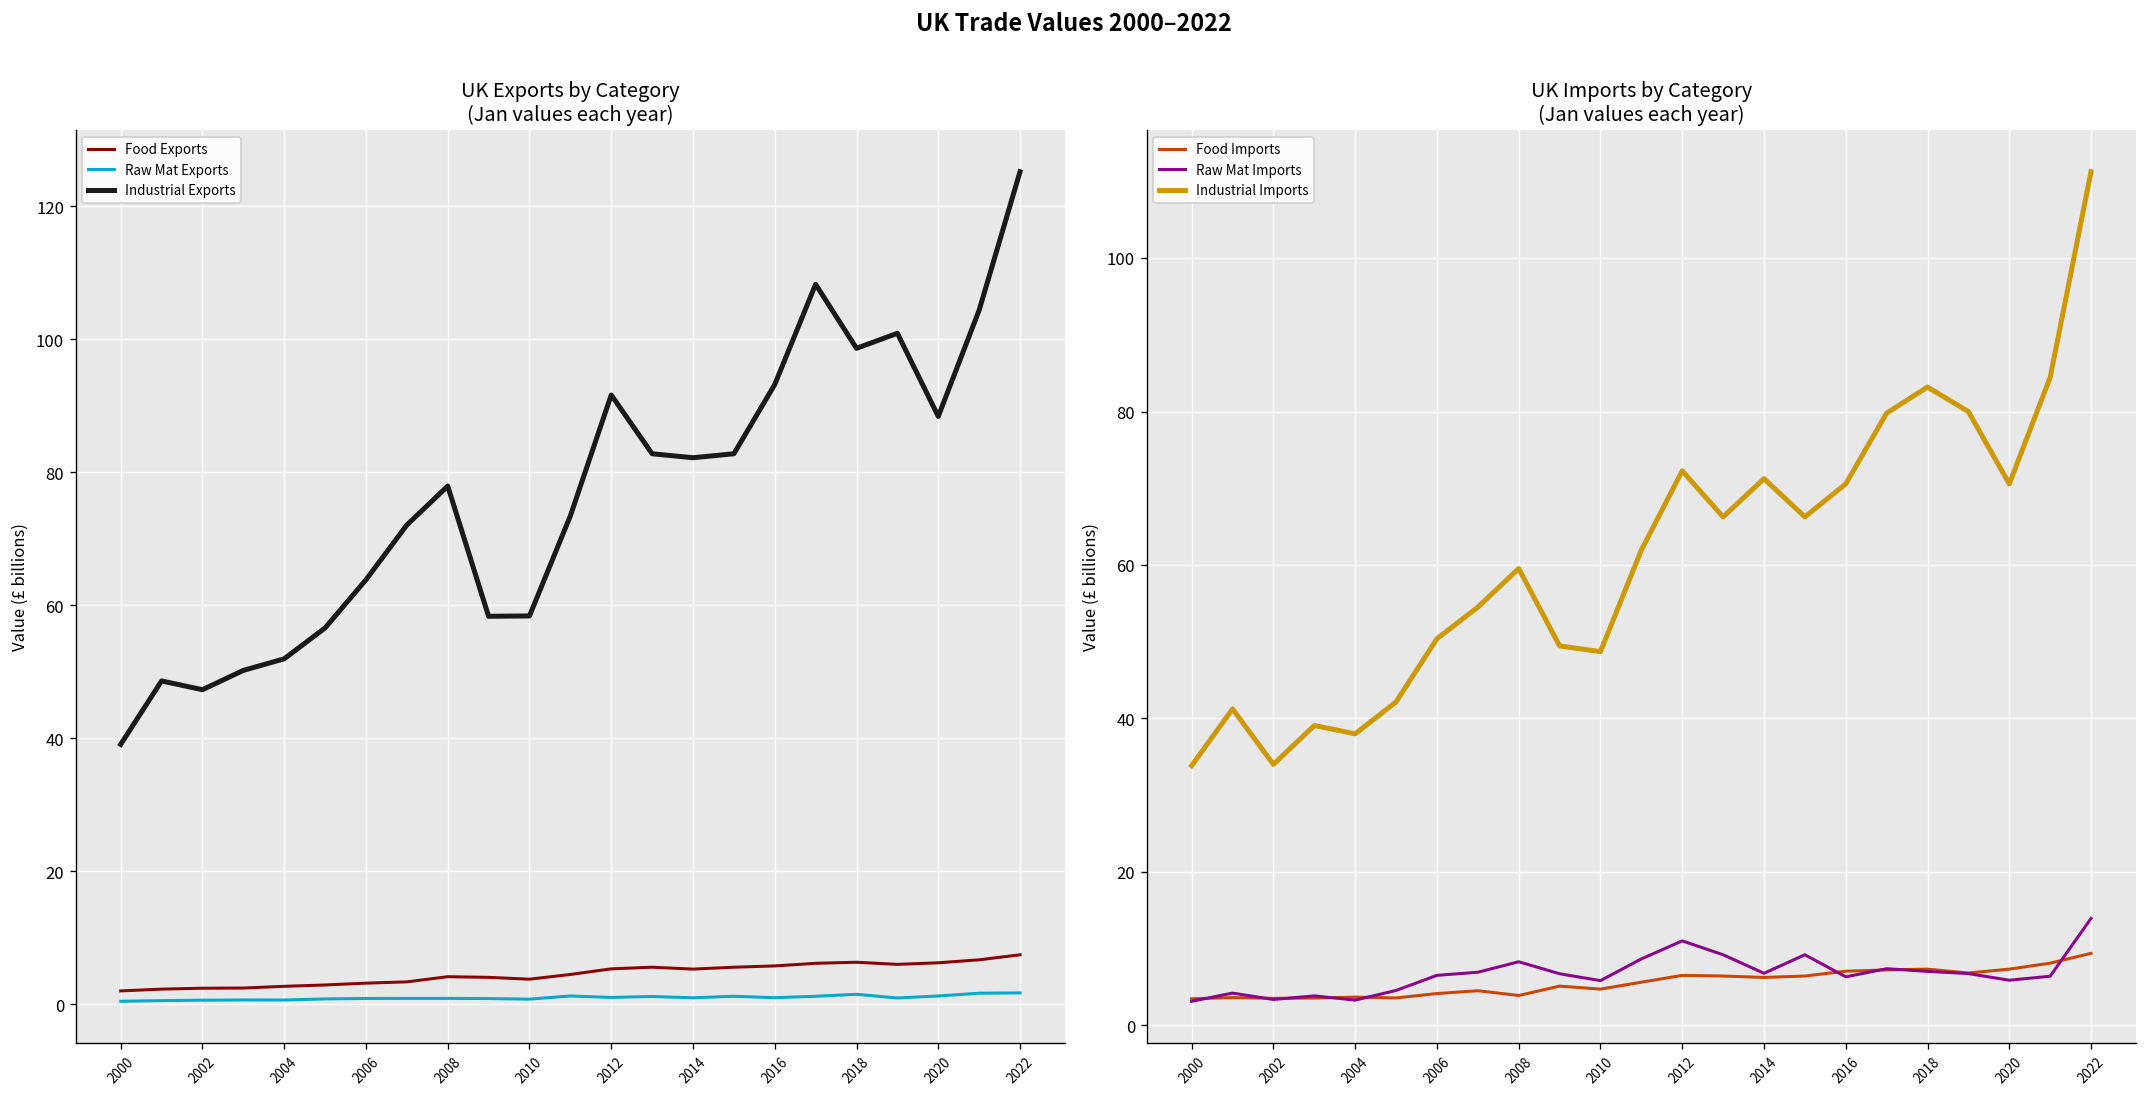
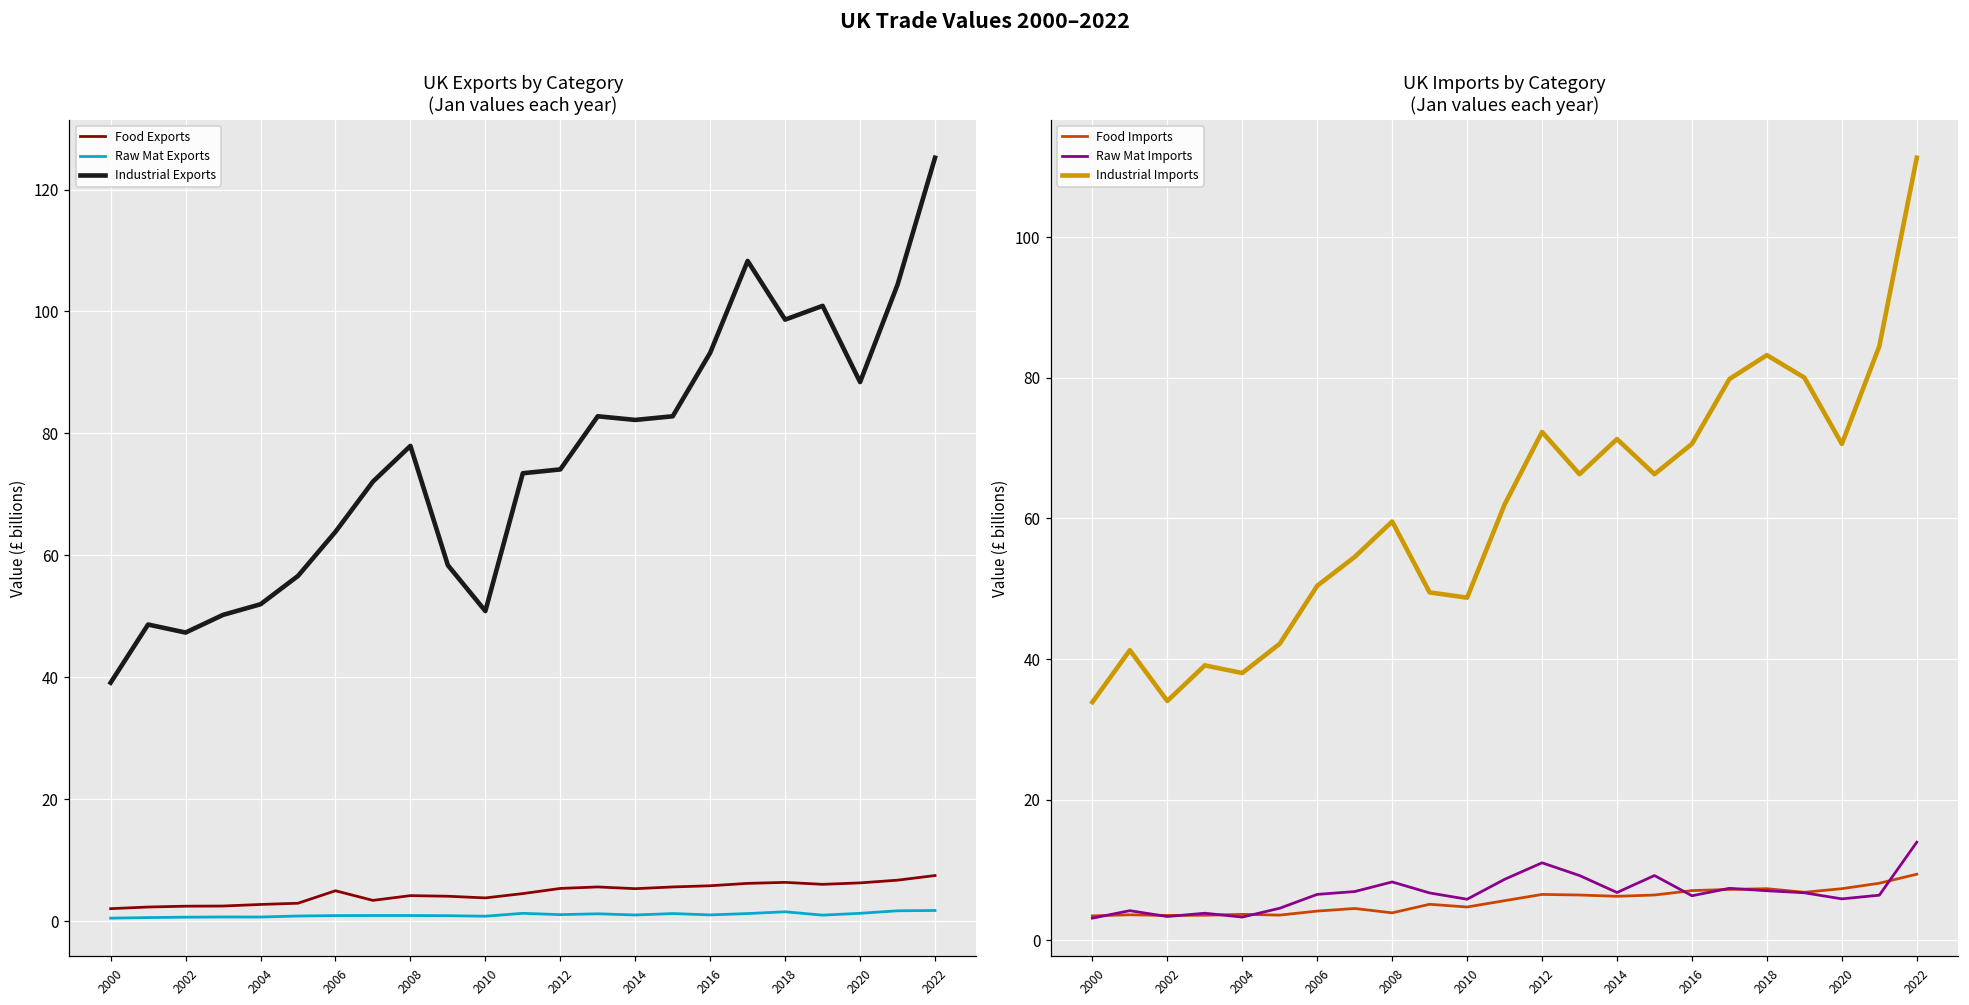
UK Exports by Category (Jan values each year), Food Exports, 2006: 3 -> 5
UK Exports by Category (Jan values each year), Industrial Exports, 2010: 58 -> 51
UK Exports by Category (Jan values each year), Industrial Exports, 2012: 92 -> 74
